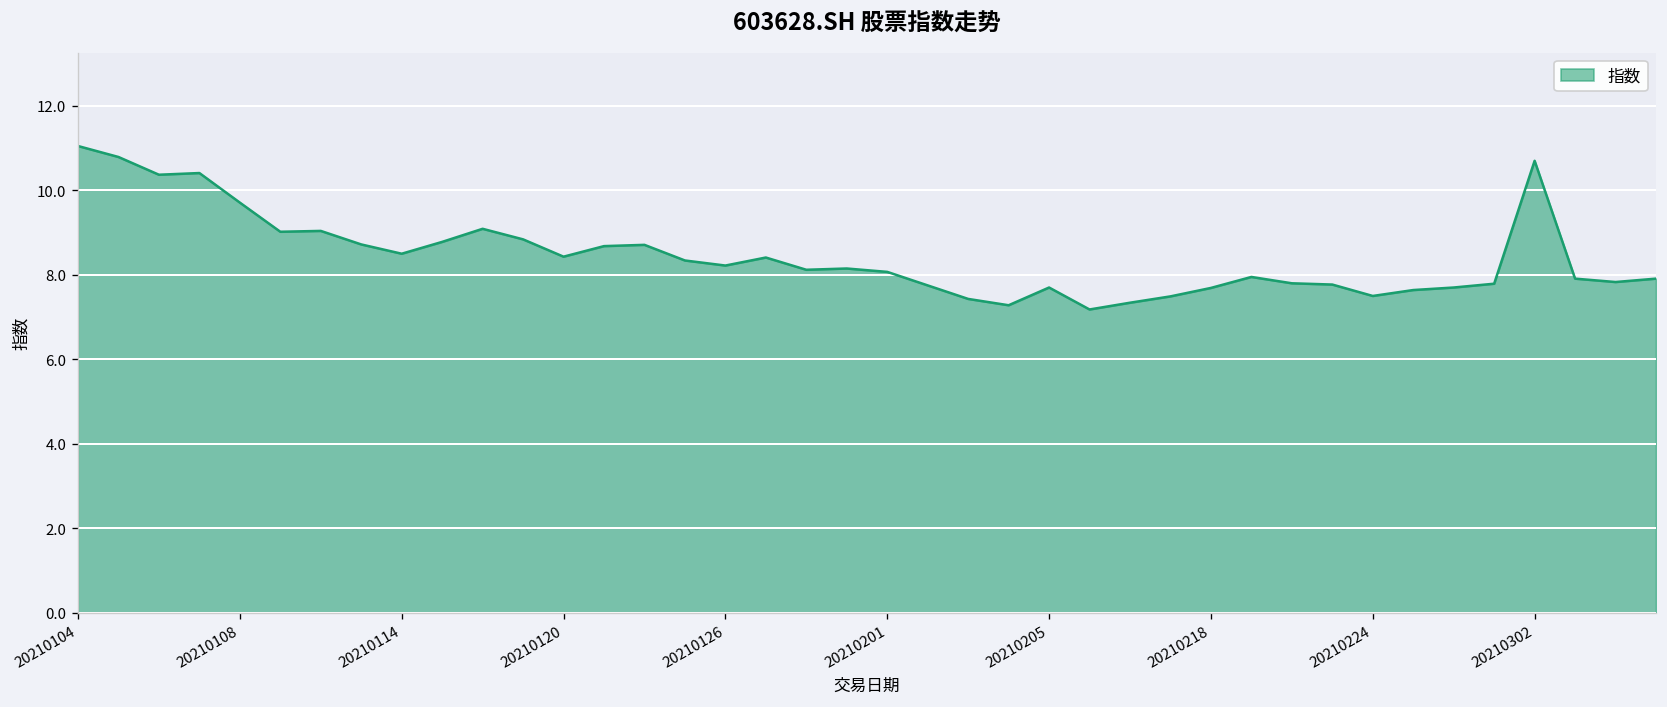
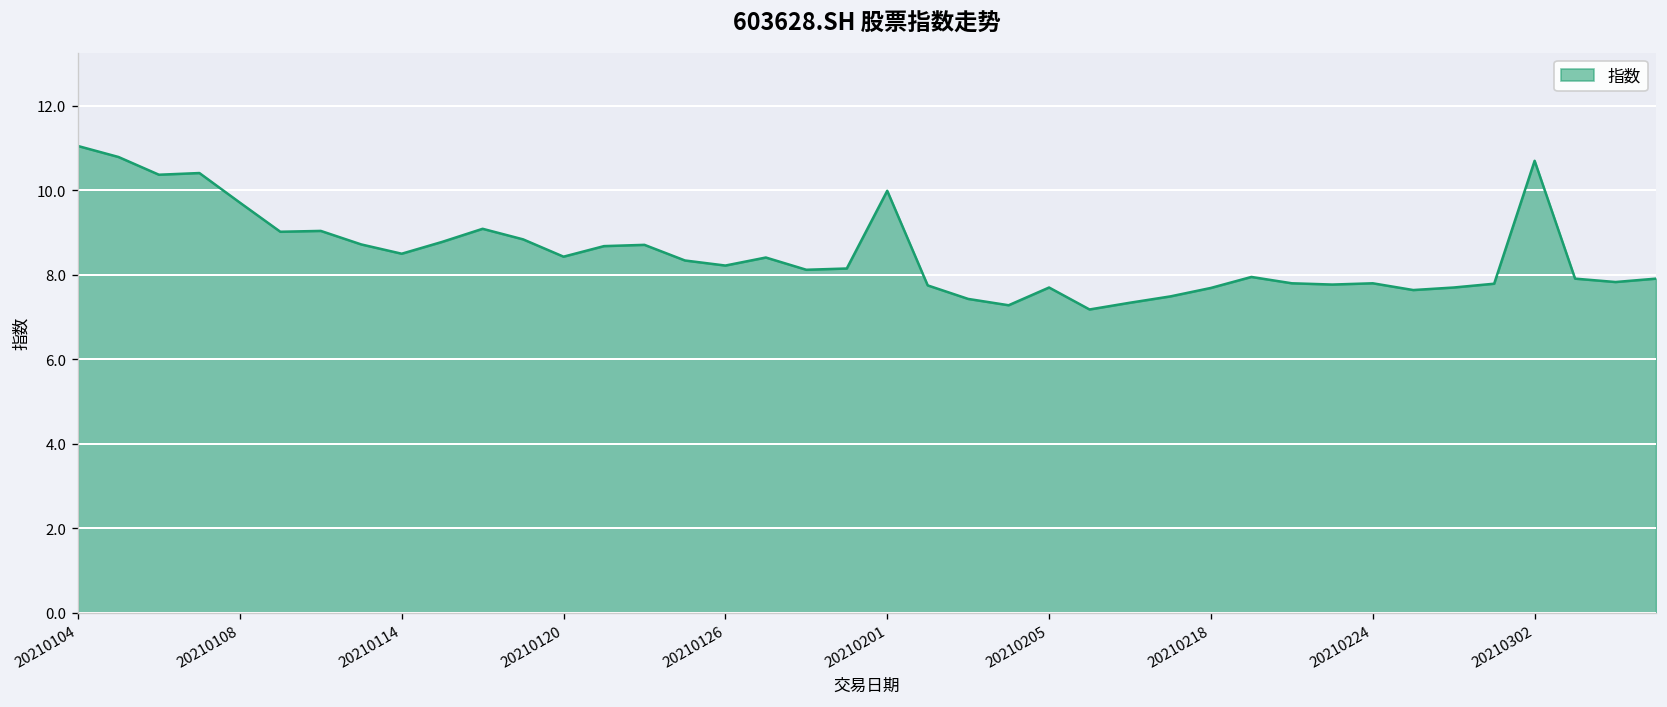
20210201: 8.1 -> 10.0
20210224: 7.5 -> 7.8
